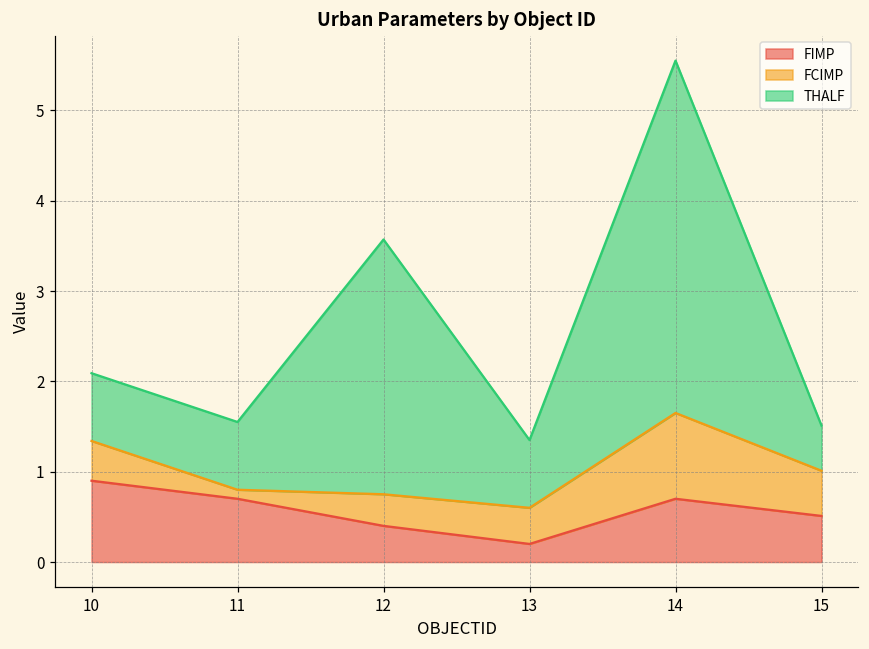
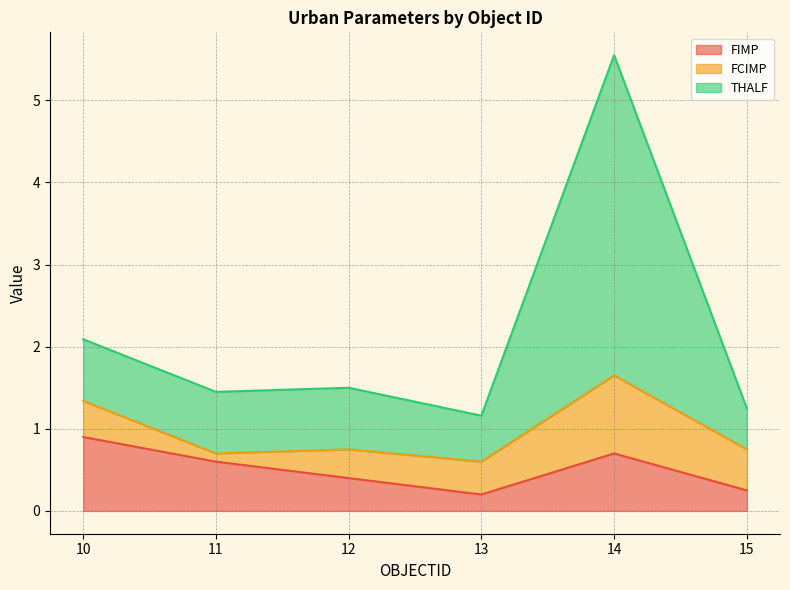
FIMP, 11: 0.7 -> 0.6
THALF, 12: 2.8 -> 0.8
THALF, 13: 0.8 -> 0.6
FIMP, 15: 0.5 -> 0.3
